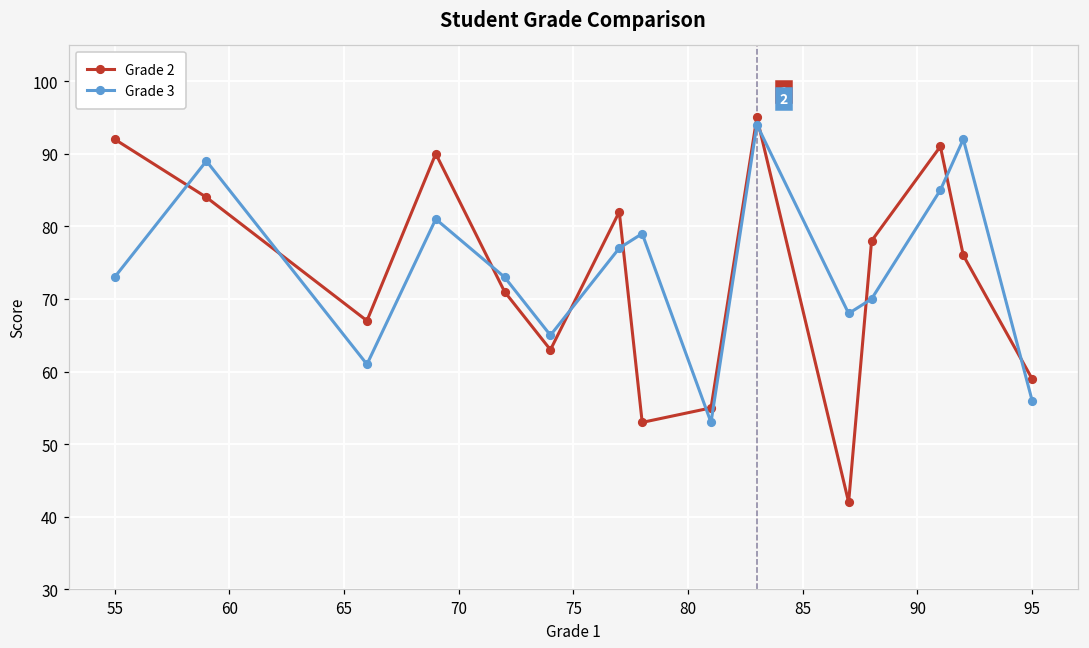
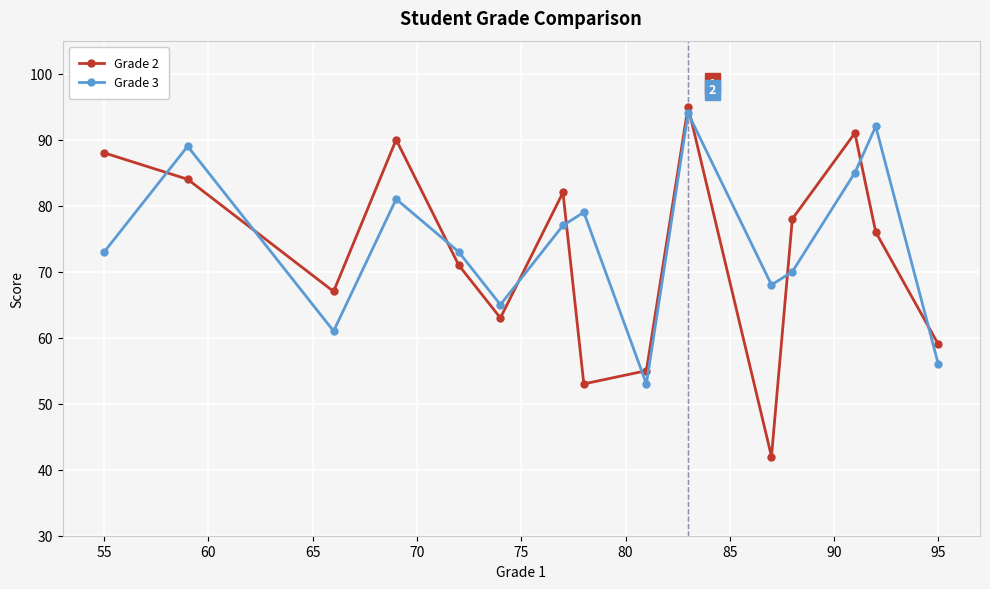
Grade 2, 55: 92 -> 88
